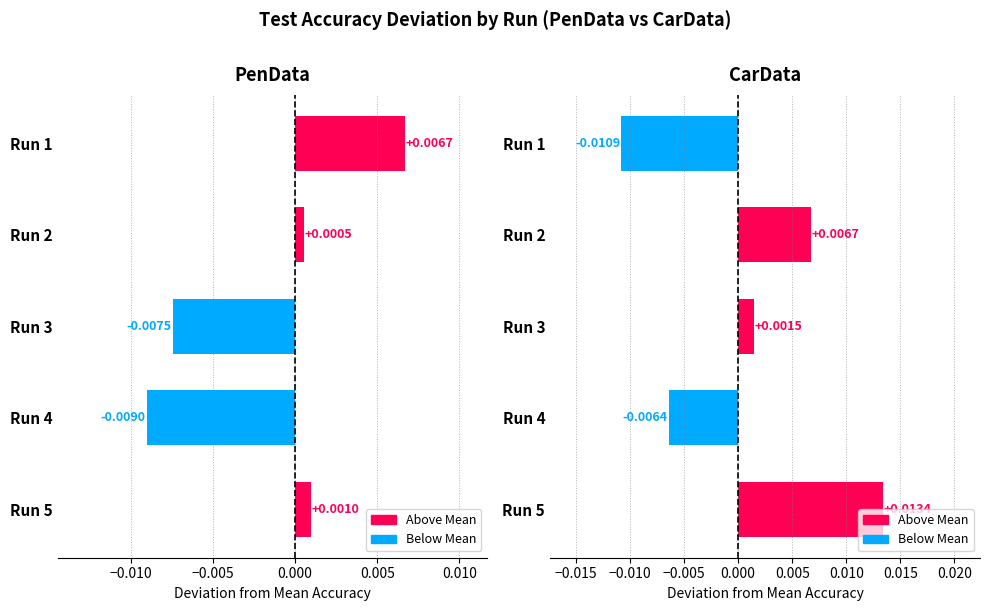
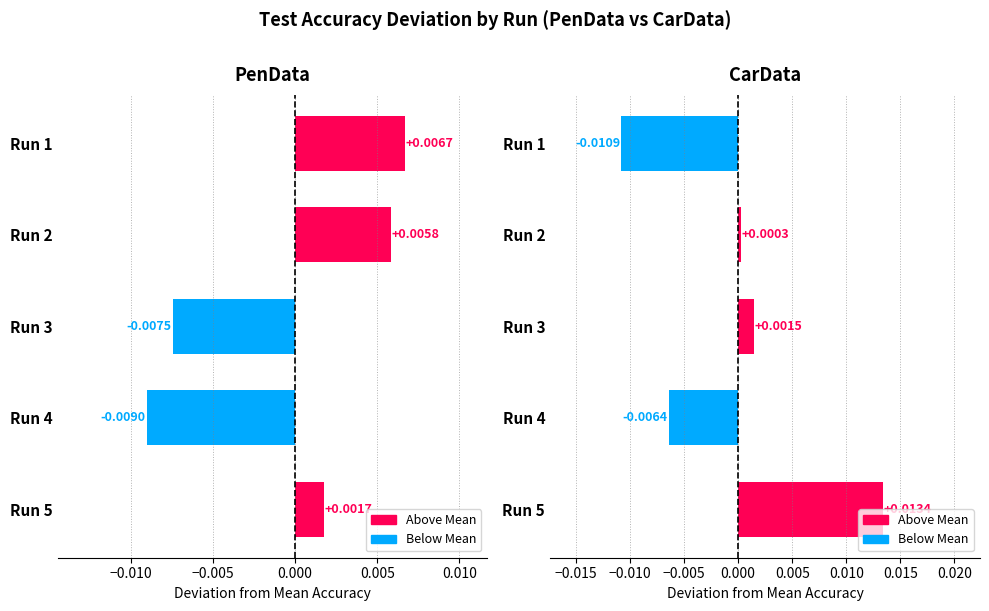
PenData, Run 2: +0.0005 -> +0.0058
PenData, Run 5: +0.0010 -> +0.0017
CarData, Run 2: +0.0067 -> +0.0003
